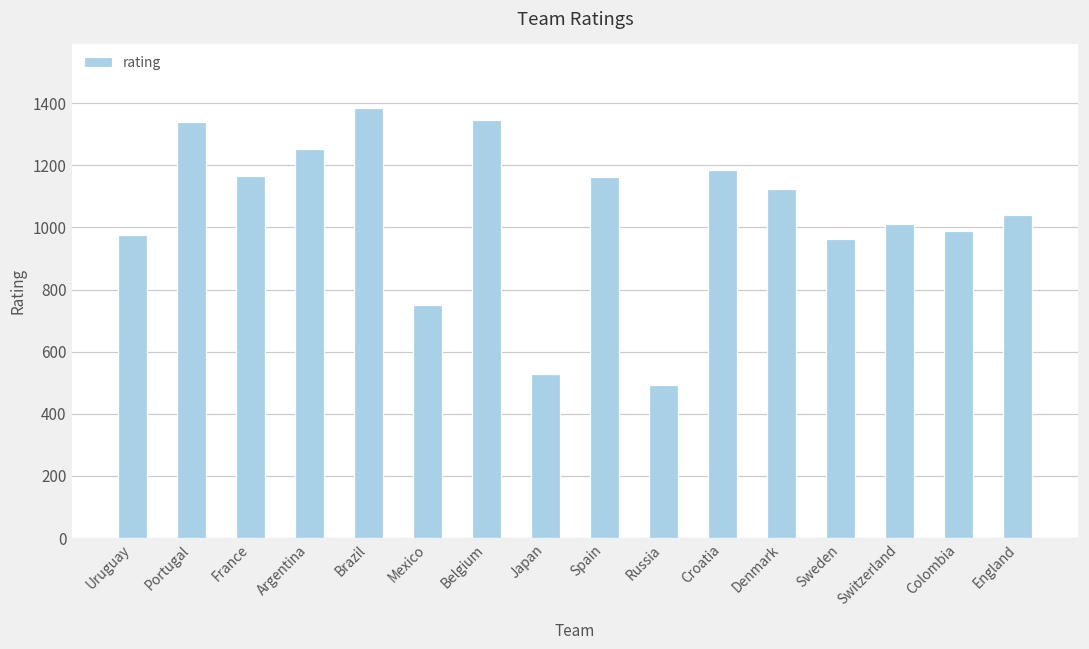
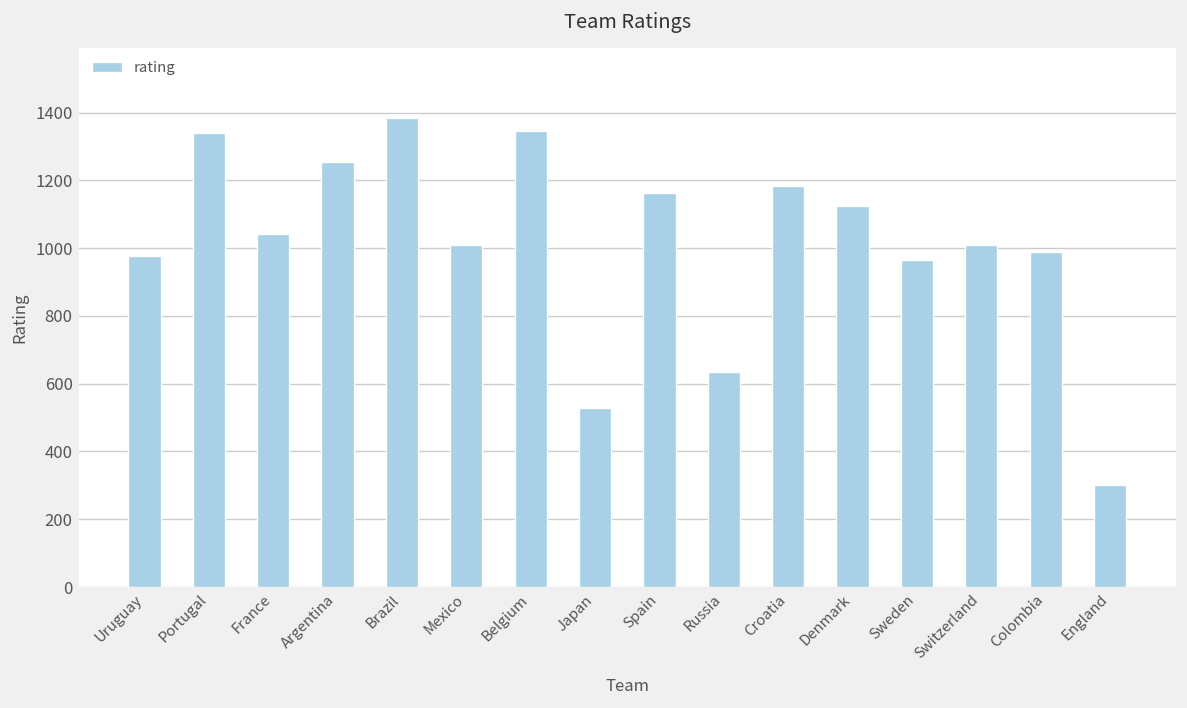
France: 1170 -> 1040
Mexico: 750 -> 1010
Russia: 490 -> 630
England: 1040 -> 300
